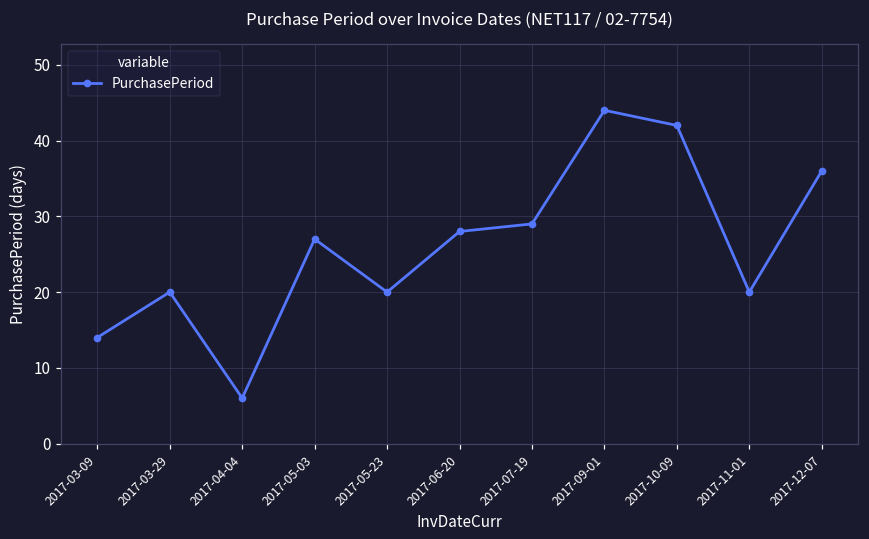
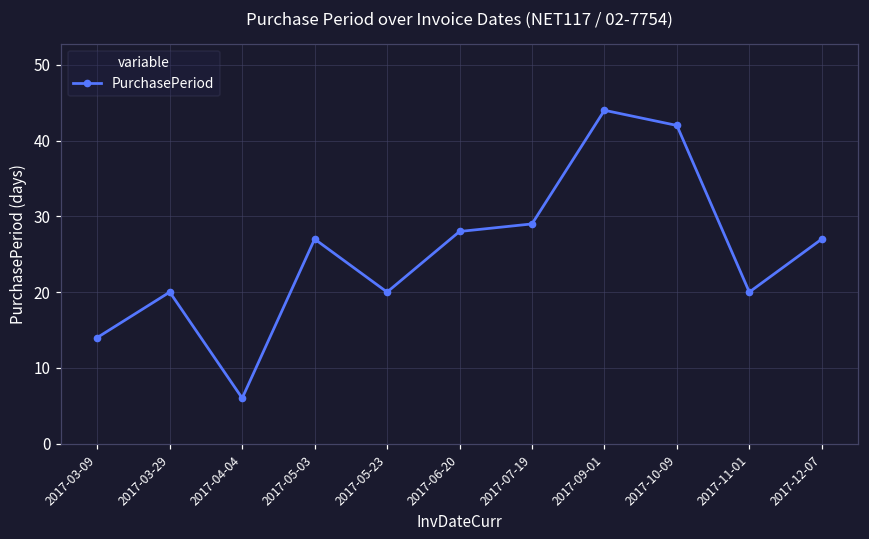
2017-12-07: 36 -> 27
